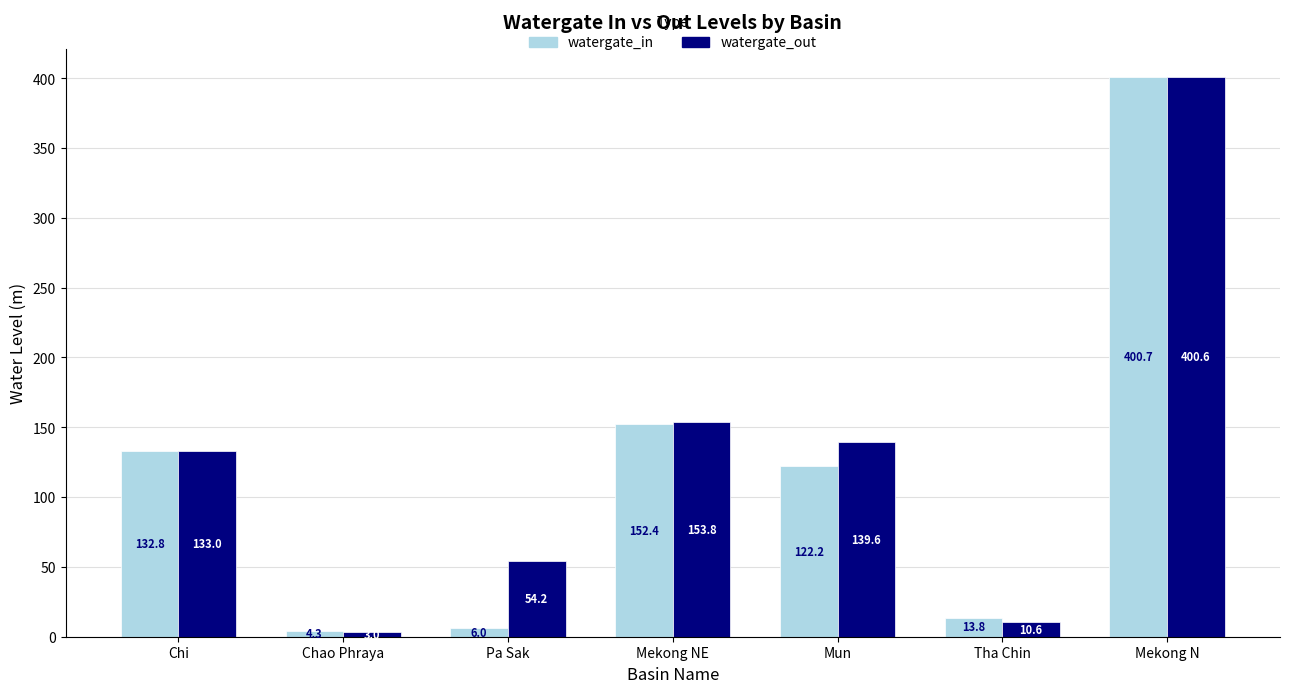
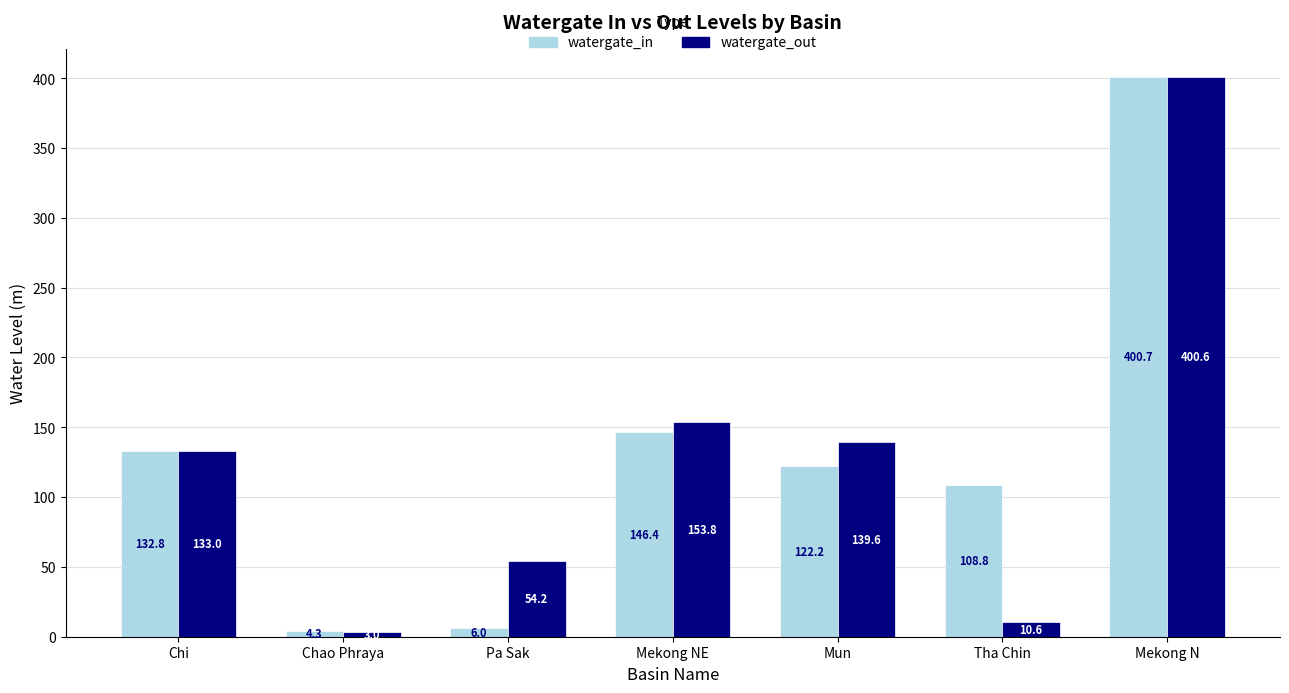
watergate_in, Mekong NE: 152.4 -> 146.4
watergate_in, Tha Chin: 13.8 -> 108.8
